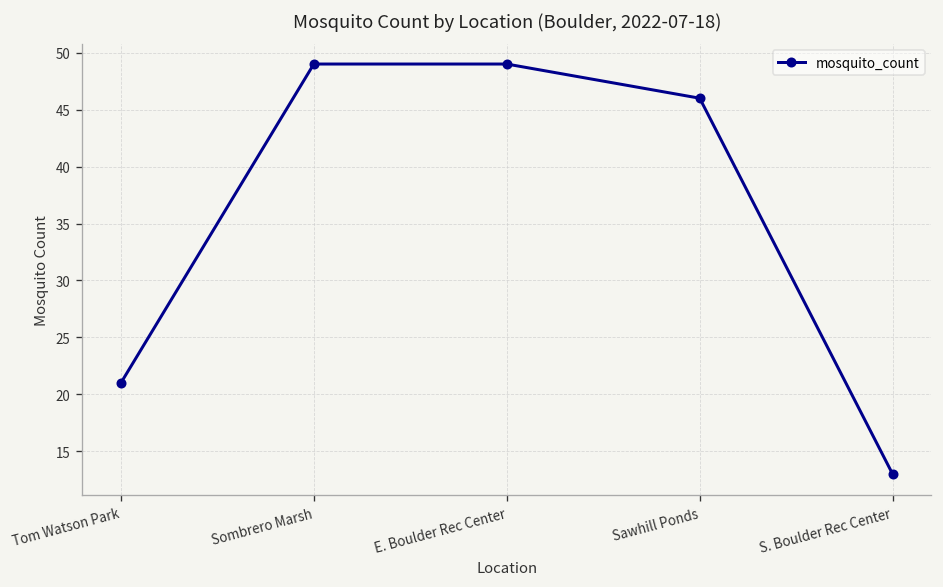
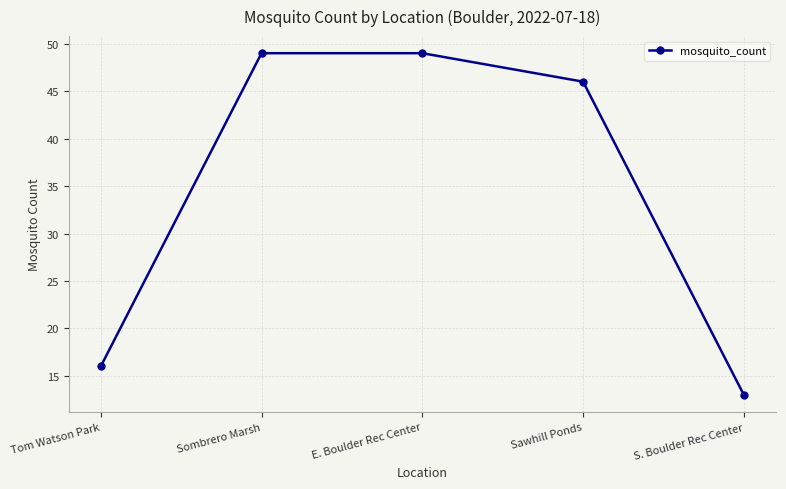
Tom Watson Park: 21 -> 16
